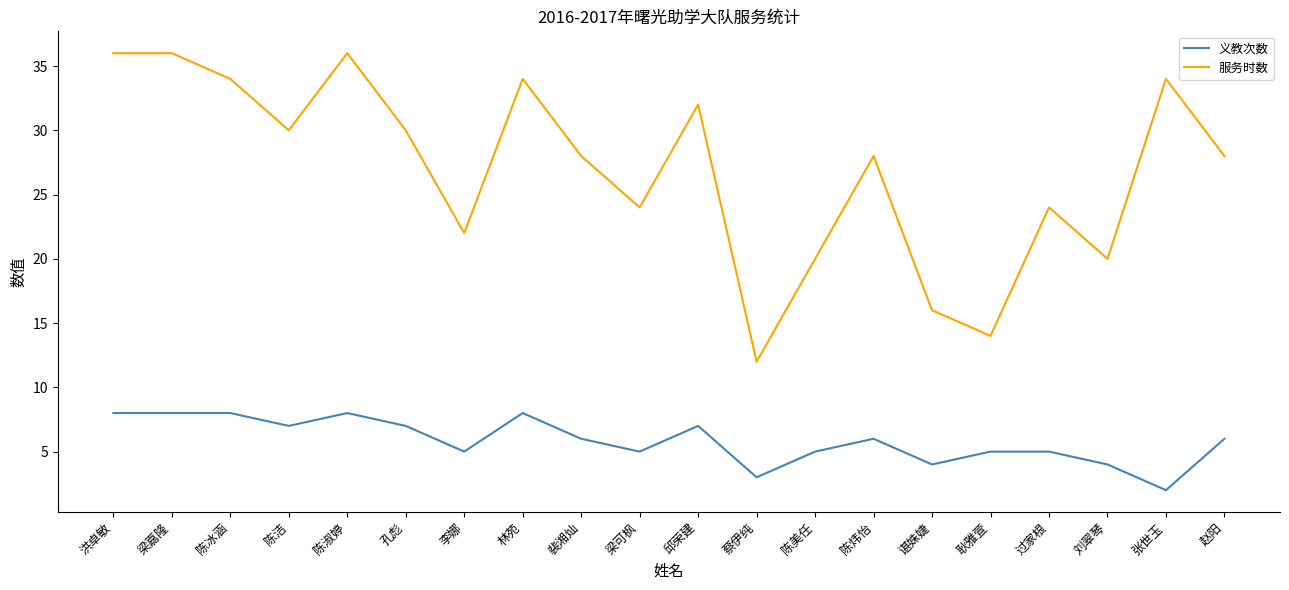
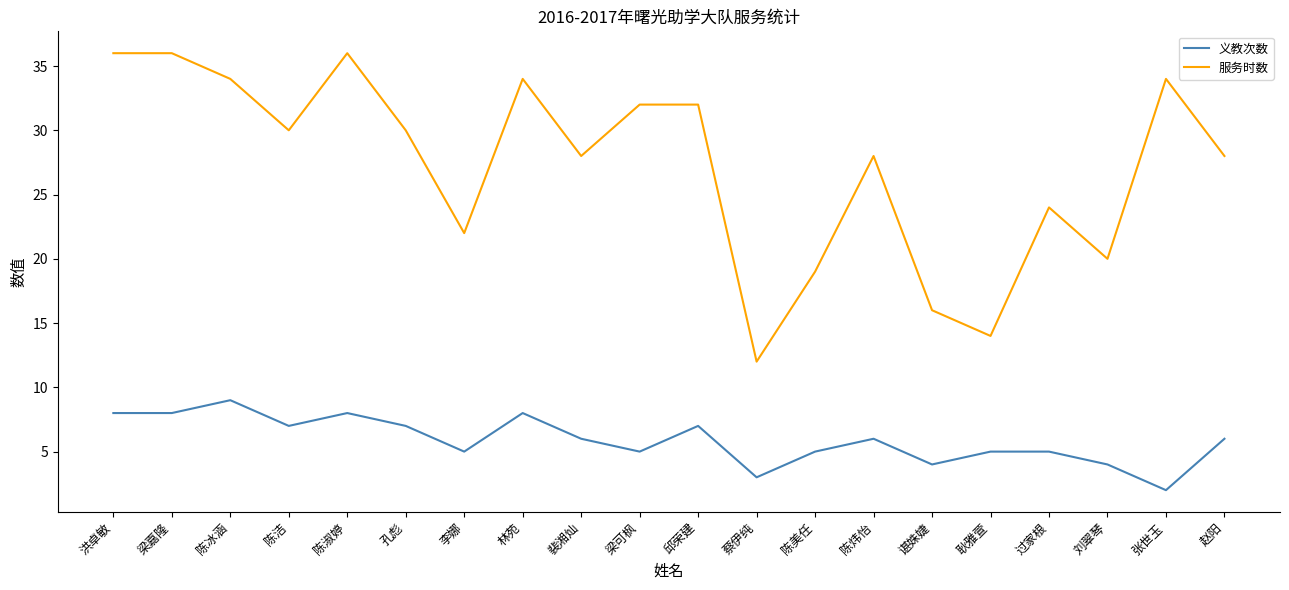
义教次数, 陈冰涵: 8 -> 9
服务时数, 梁可枫: 24 -> 32
服务时数, 陈美任: 20 -> 19
